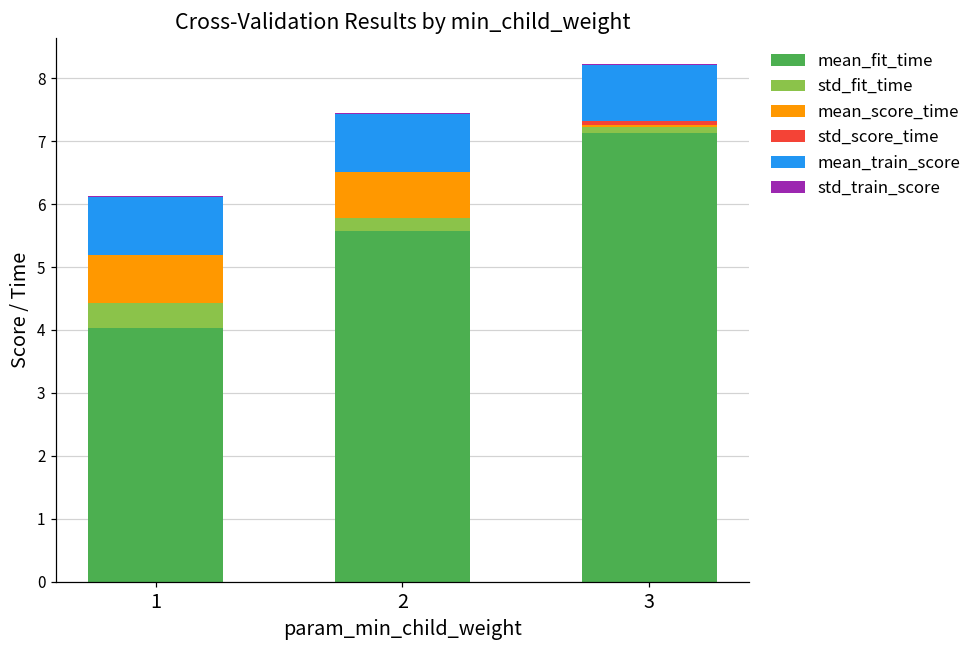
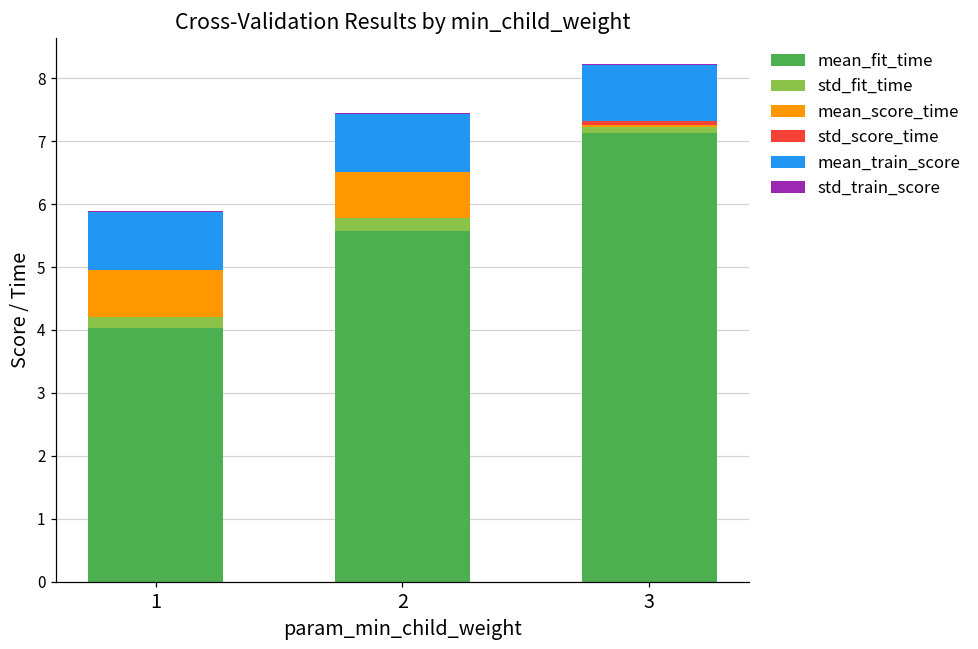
std_fit_time, 1: 0.4 -> 0.2
